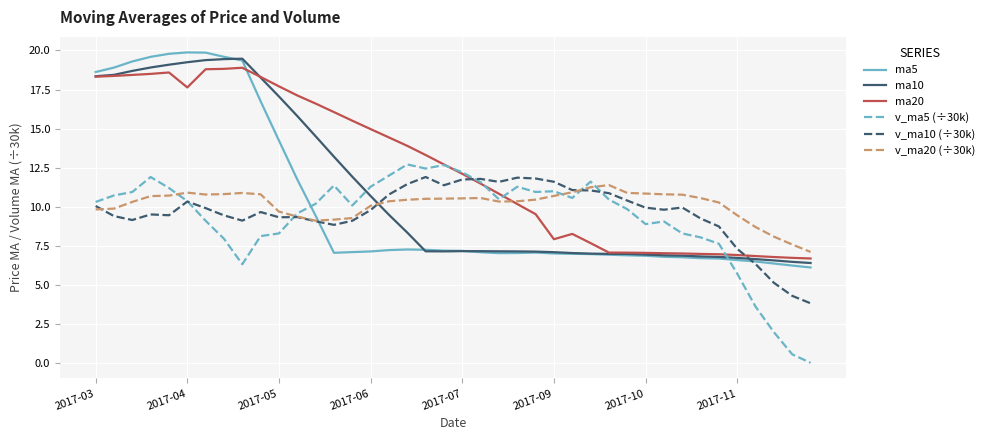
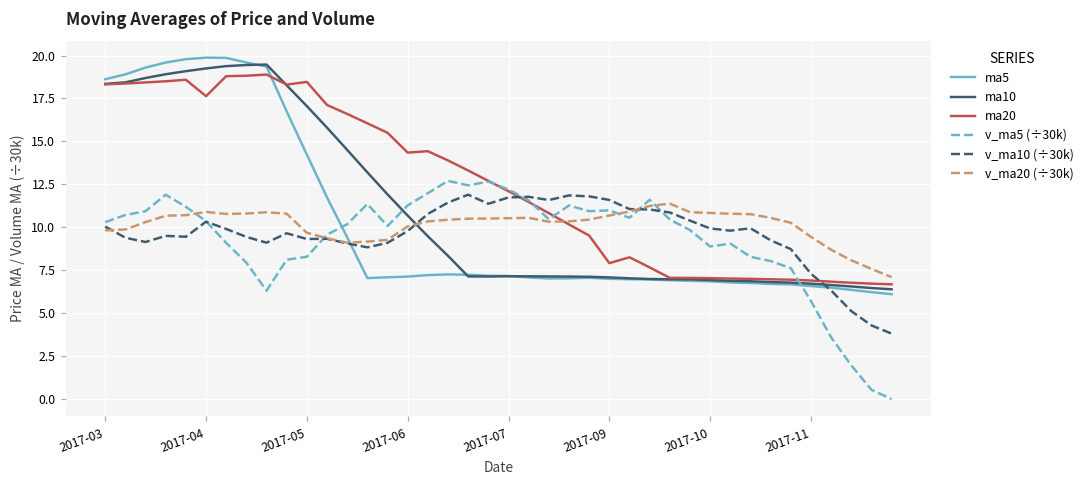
ma20, 2017-05: 17.7 -> 18.5
ma20, 2017-06: 15.0 -> 14.3
